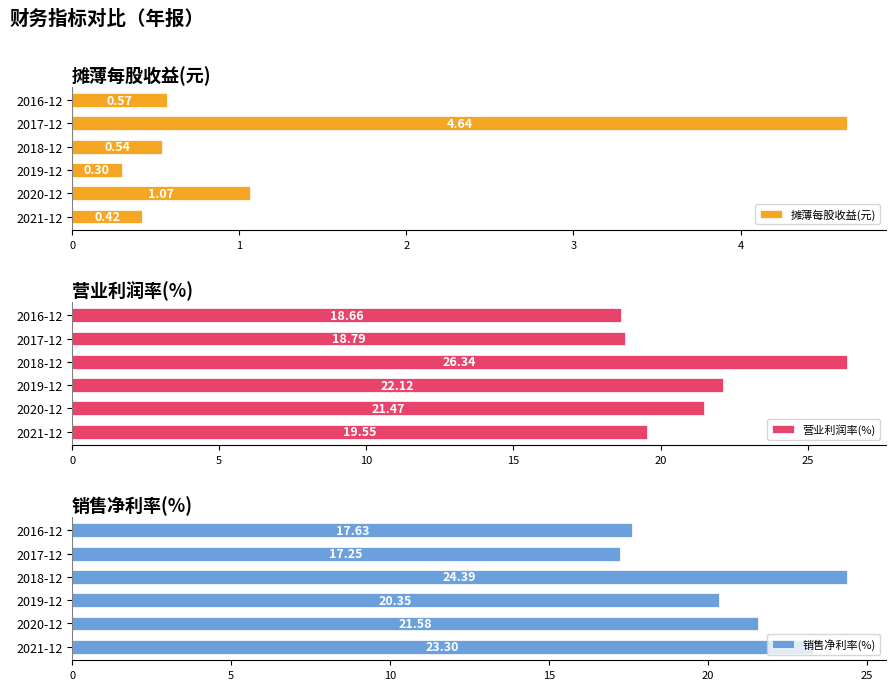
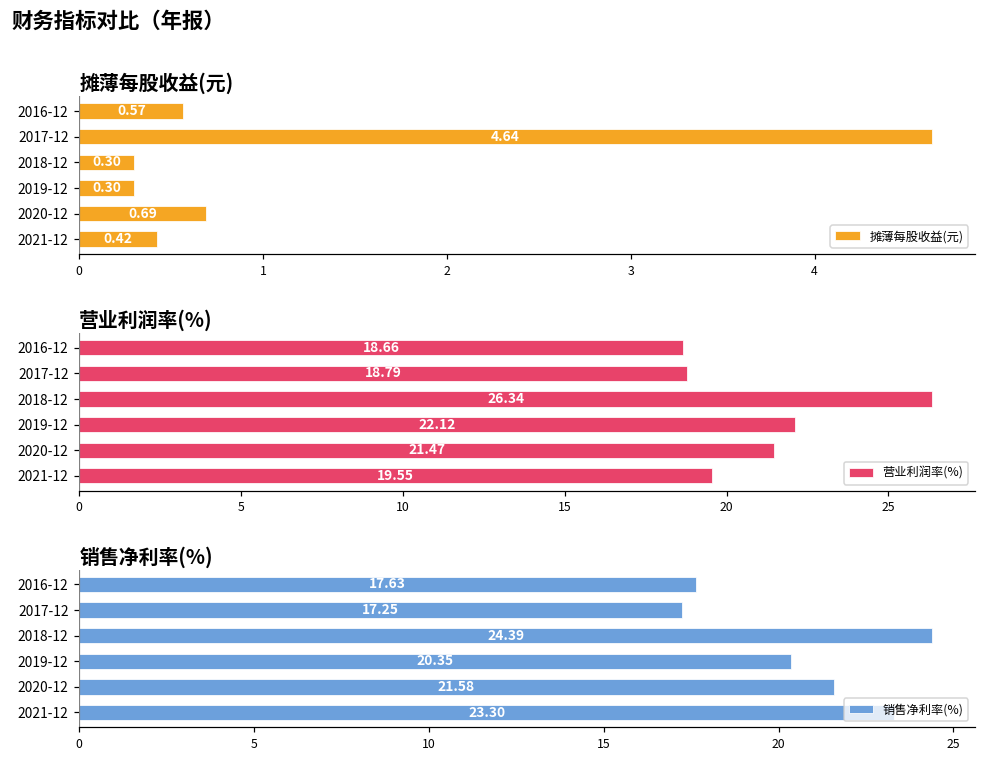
摊薄每股收益(元), 2018-12: 0.54 -> 0.30
摊薄每股收益(元), 2020-12: 1.07 -> 0.69
